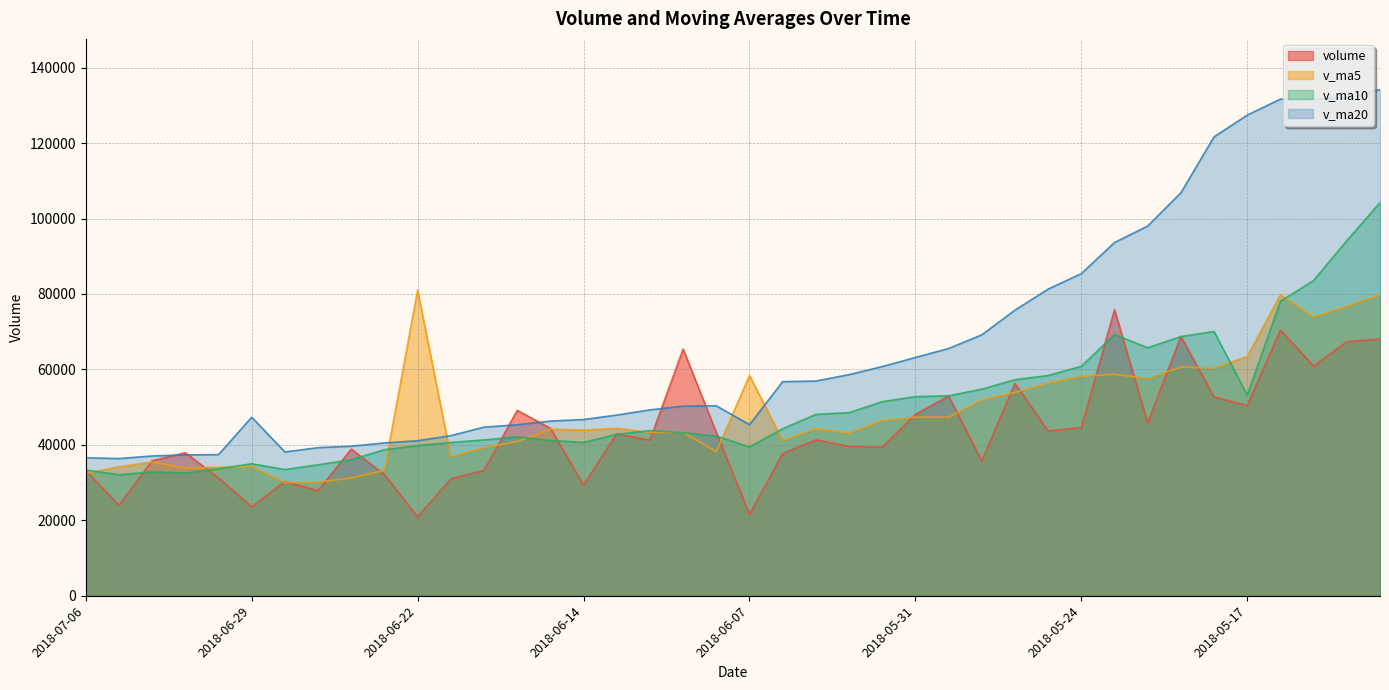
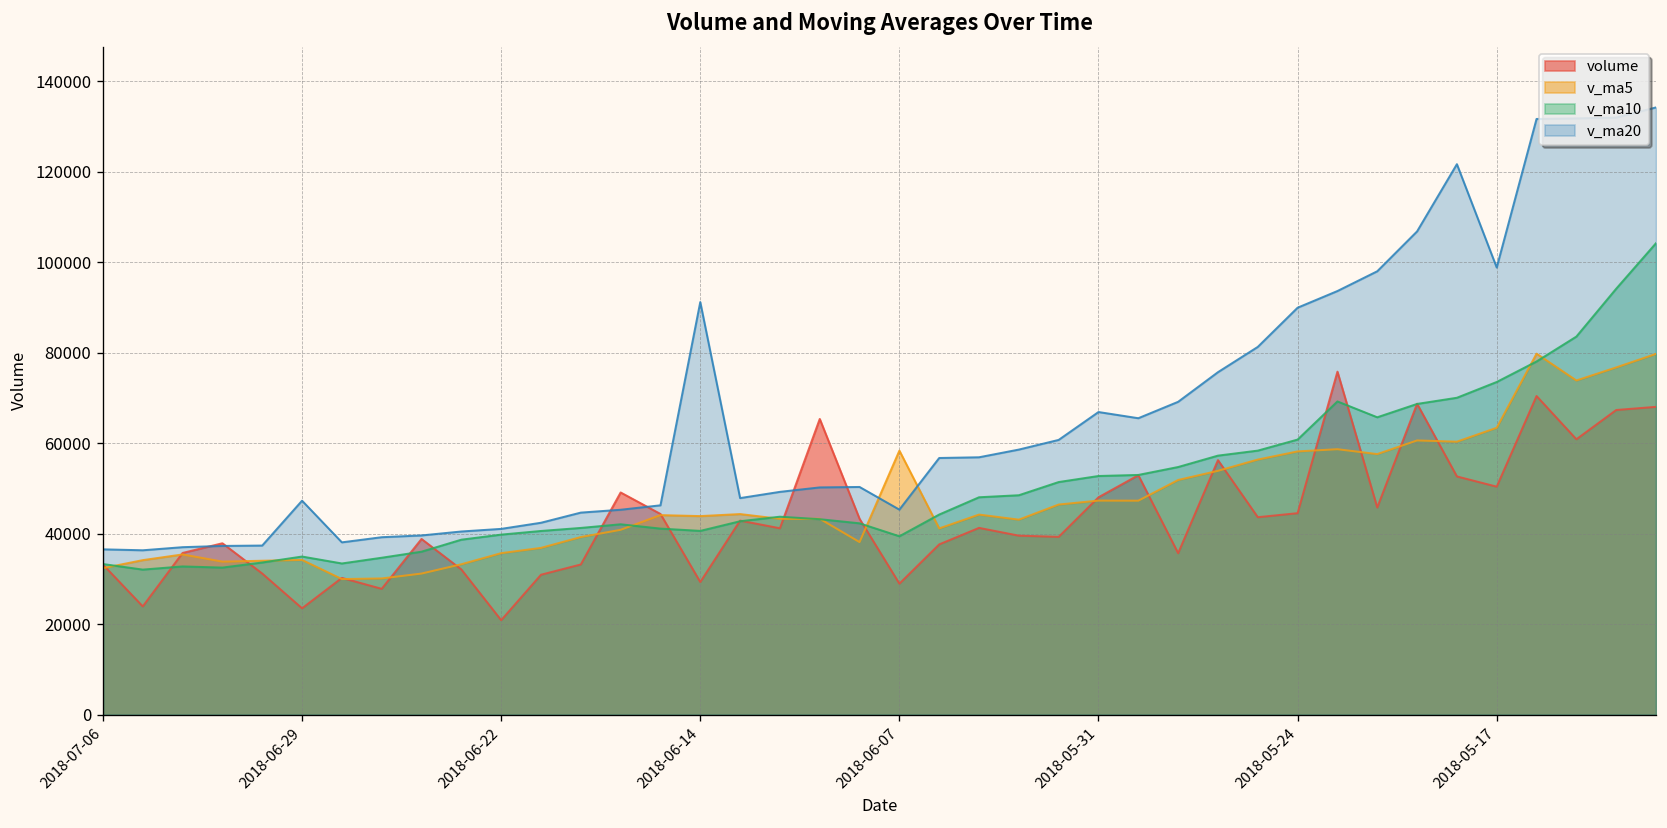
v_ma5, 2018-06-22: 81000 -> 36000
v_ma20, 2018-06-14: 47000 -> 91000
volume, 2018-06-07: 22000 -> 29000
v_ma20, 2018-05-31: 63000 -> 67000
v_ma20, 2018-05-24: 85000 -> 90000
v_ma10, 2018-05-17: 53000 -> 74000
v_ma20, 2018-05-17: 127000 -> 99000
